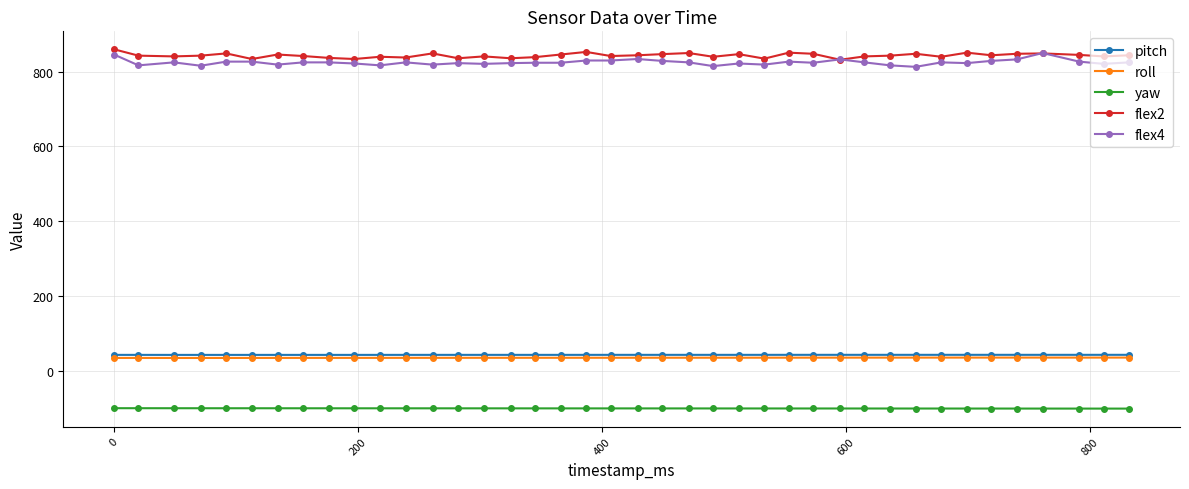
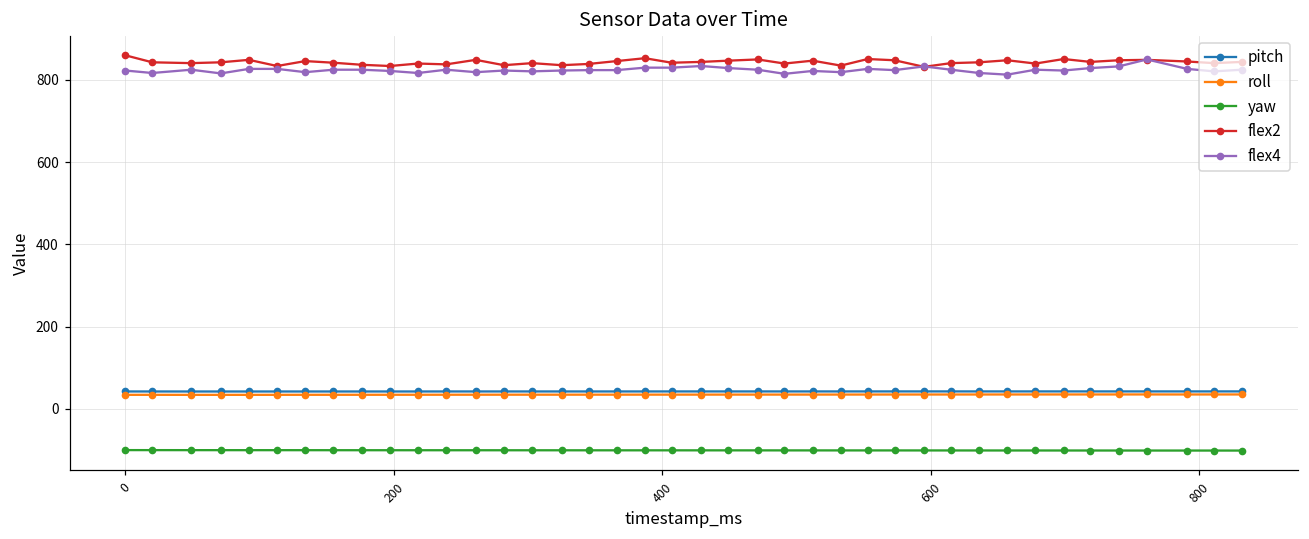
flex4, 0: 850 -> 820
